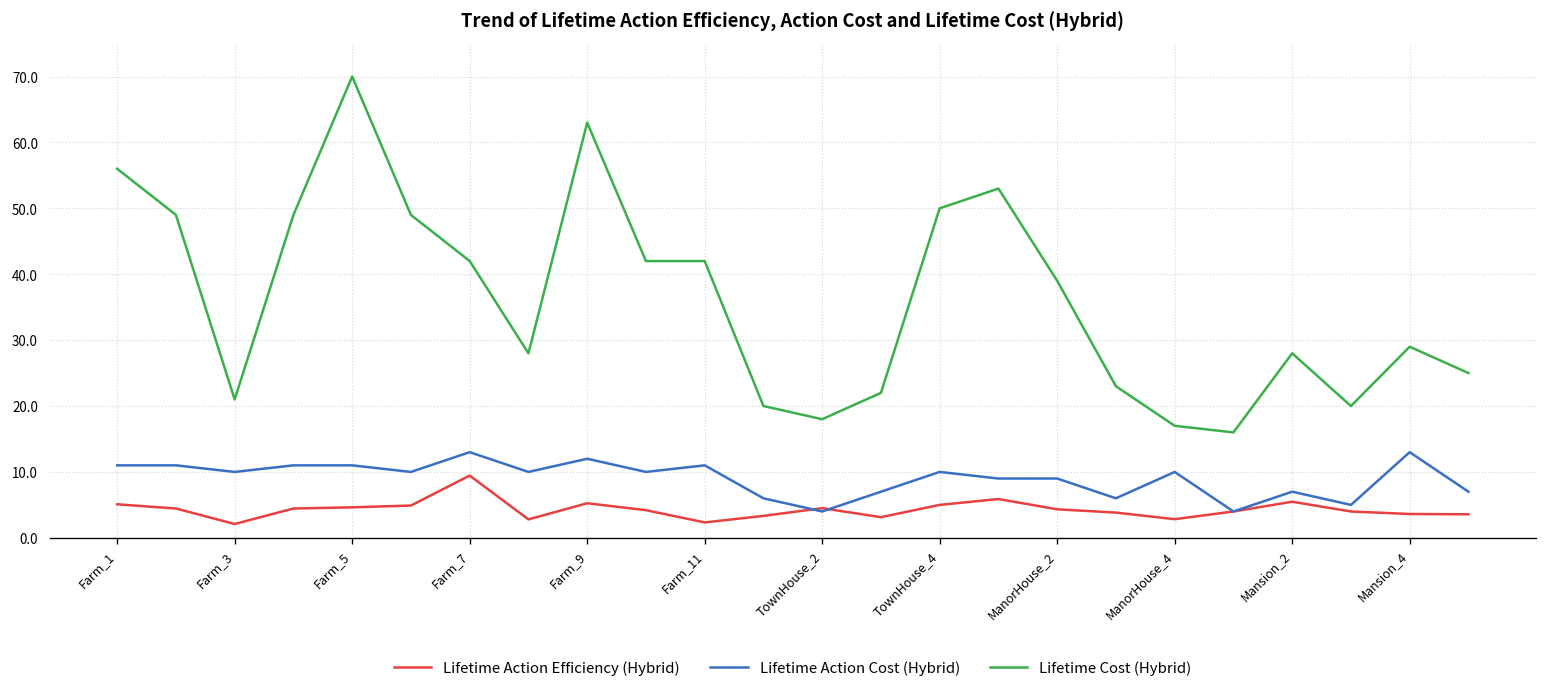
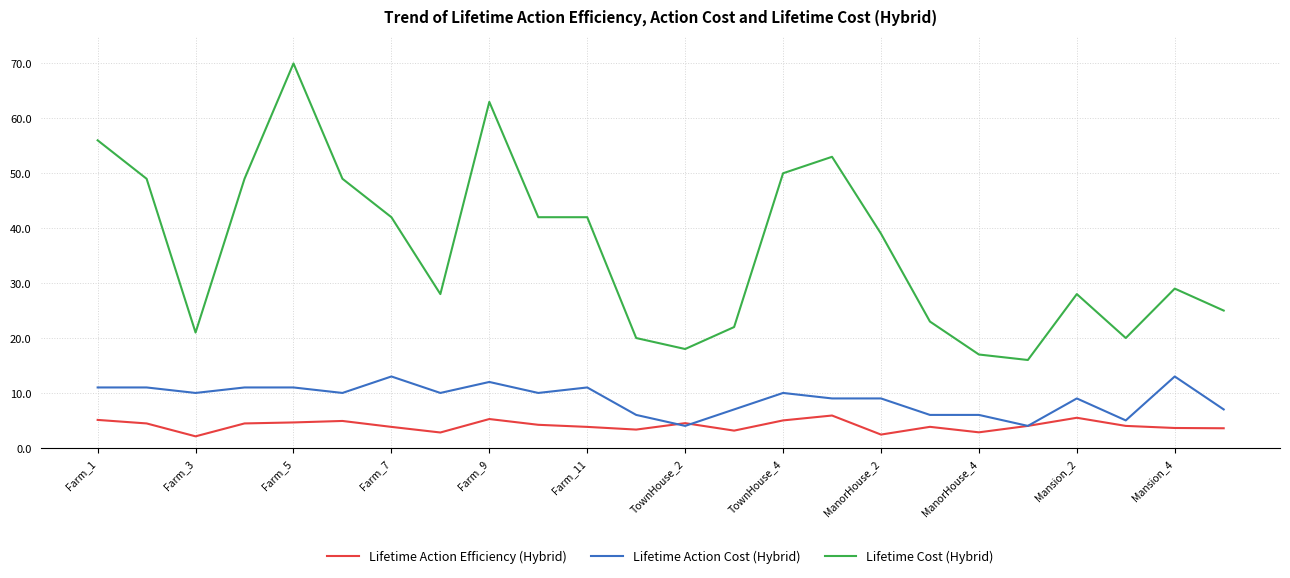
Lifetime Action Efficiency (Hybrid), Farm_7: 9 -> 4
Lifetime Action Efficiency (Hybrid), Farm_11: 2 -> 4
Lifetime Action Efficiency (Hybrid), ManorHouse_2: 4 -> 2
Lifetime Action Cost (Hybrid), ManorHouse_4: 10 -> 6
Lifetime Action Cost (Hybrid), Mansion_2: 7 -> 9
